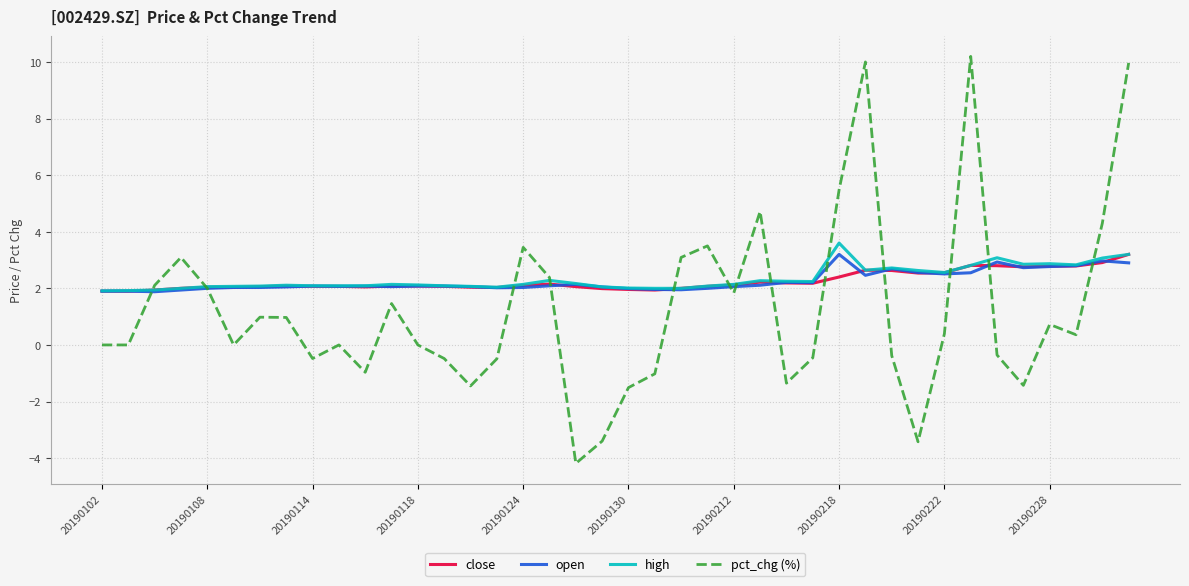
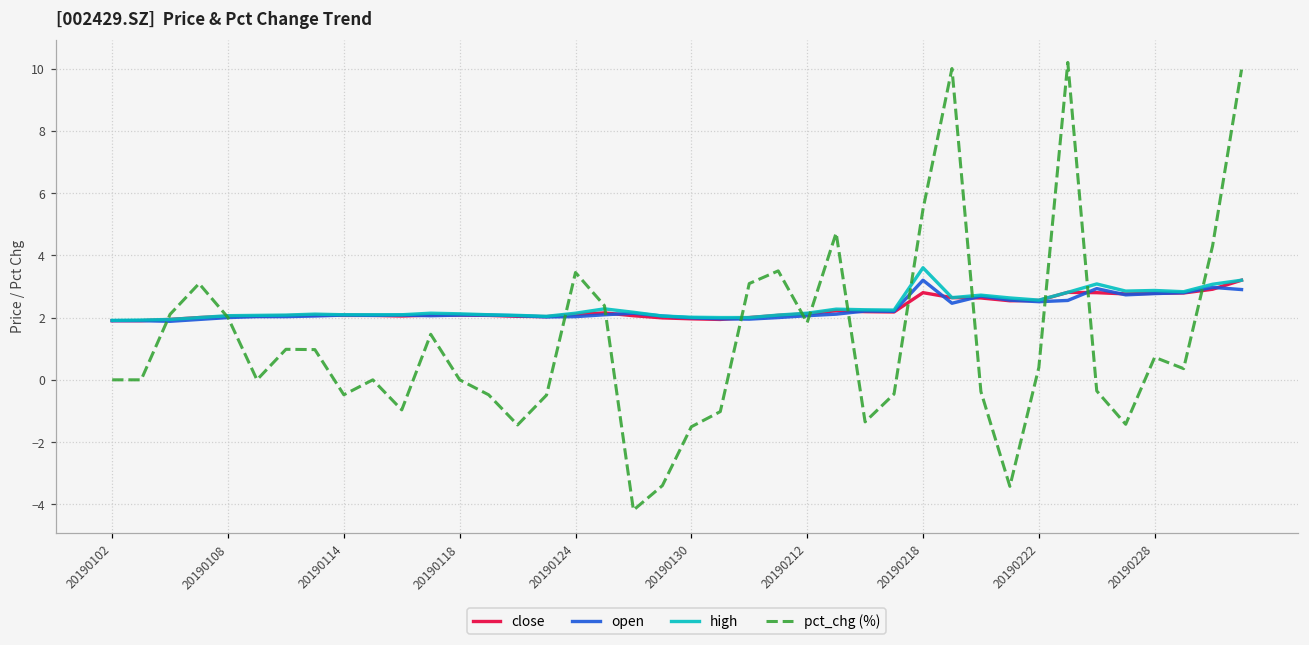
close, 20190218: 2.4 -> 2.8
